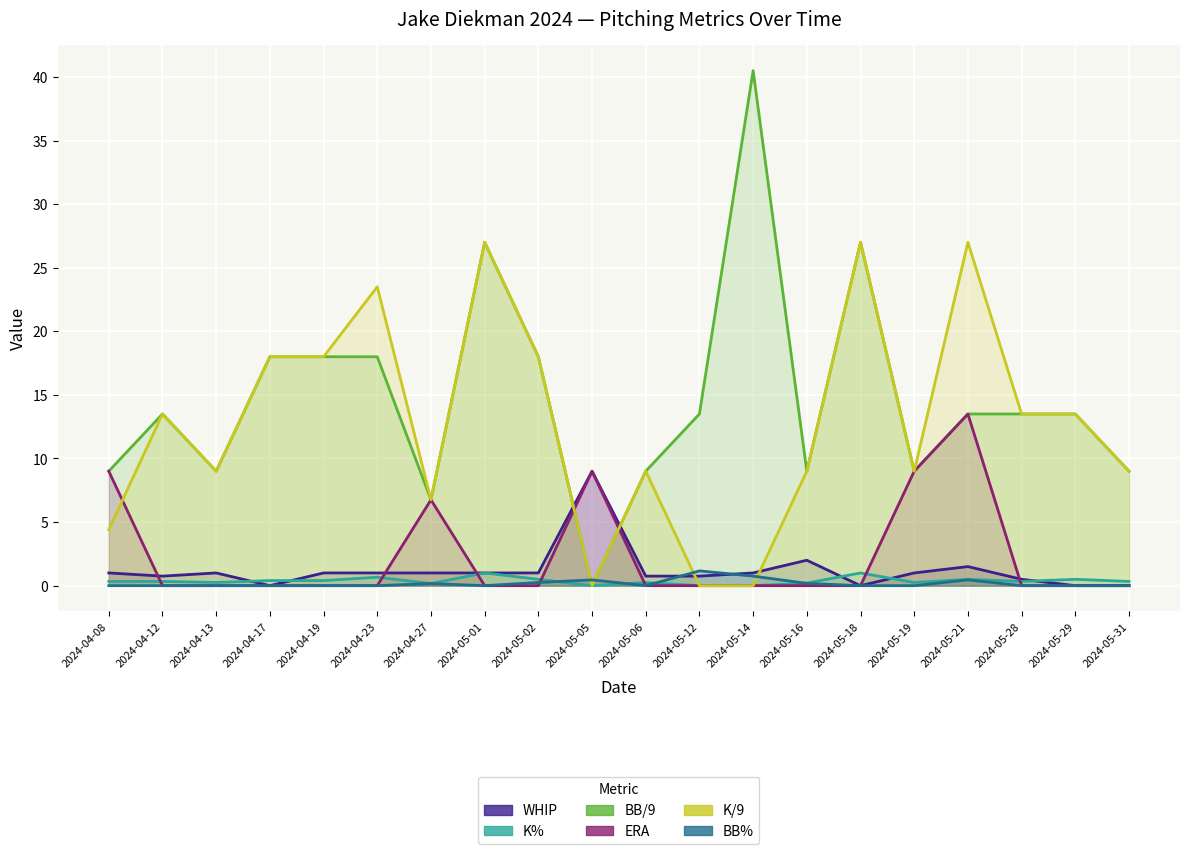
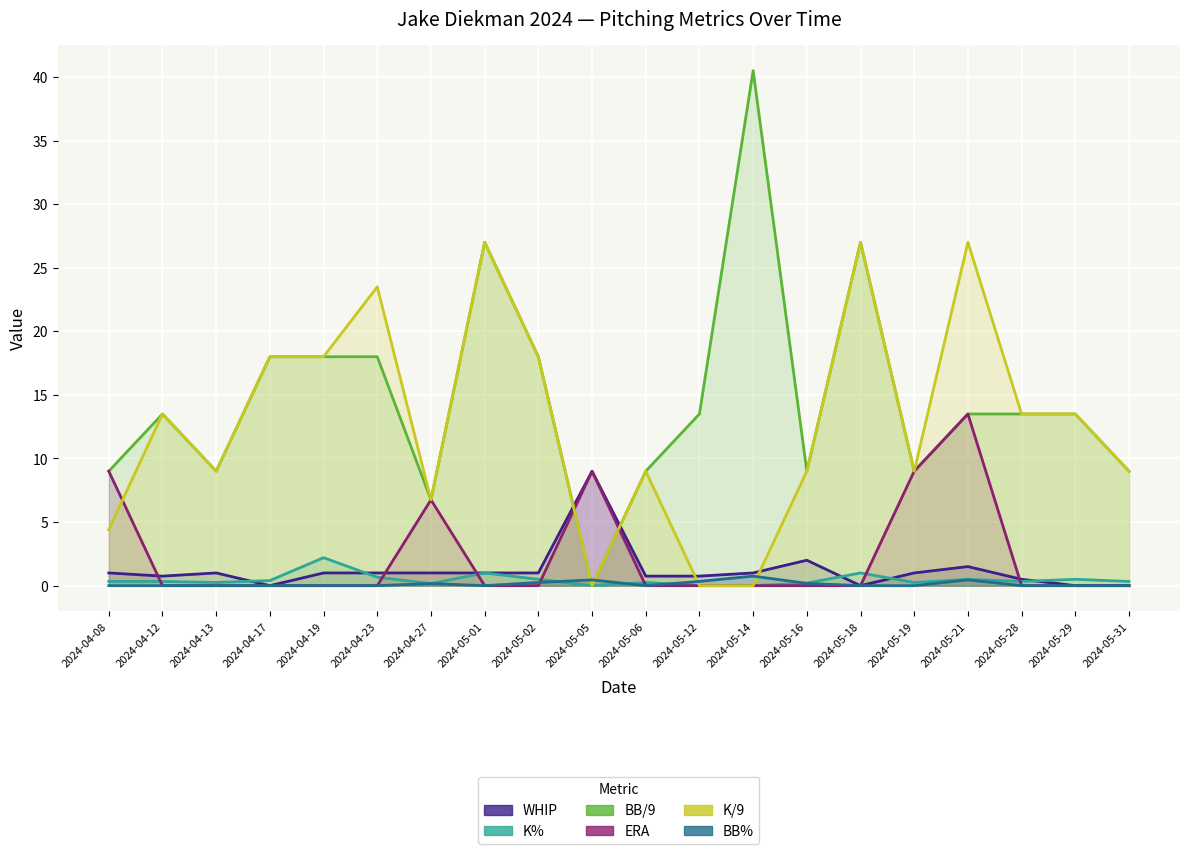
K%, 2024-04-19: 0.4 -> 2.2
BB%, 2024-05-12: 1.2 -> 0.3
